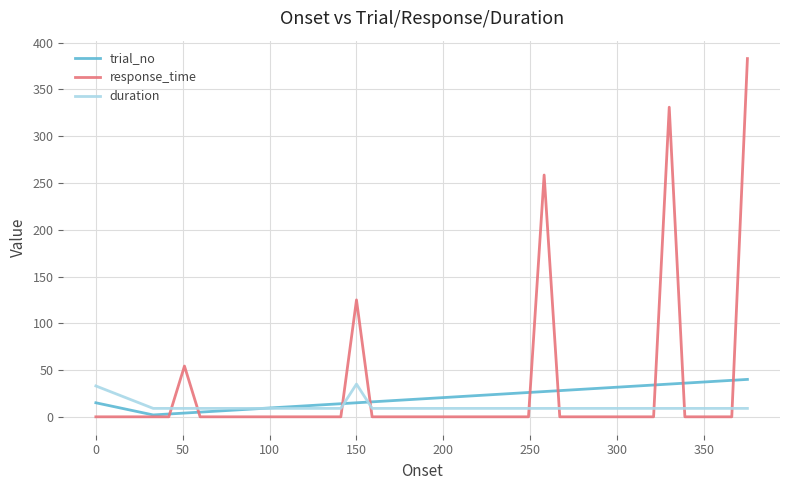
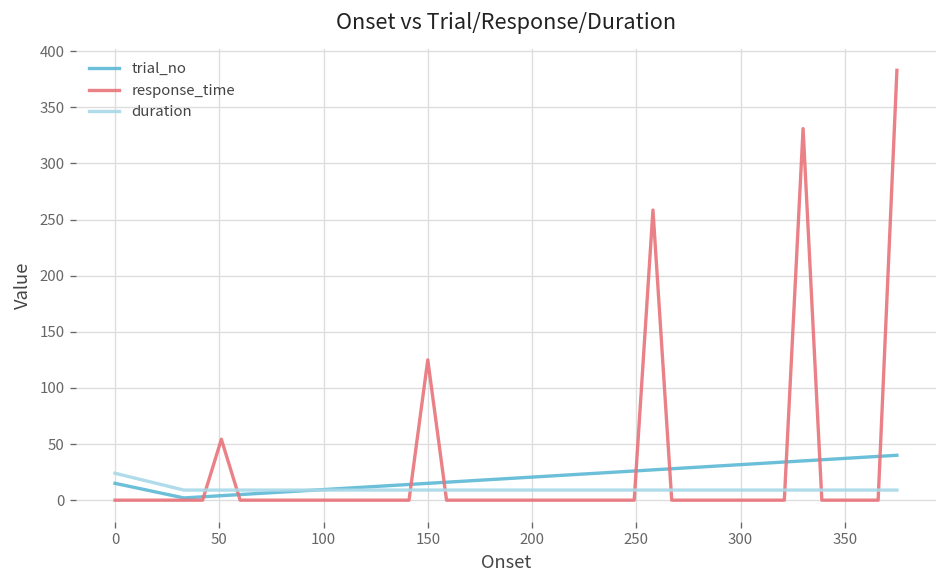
duration, 0: 30 -> 20
duration, 150: 40 -> 10
